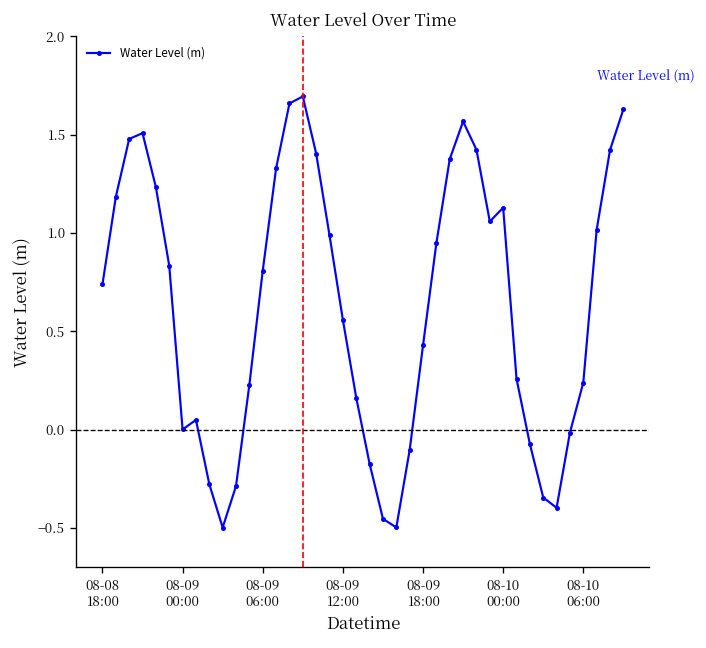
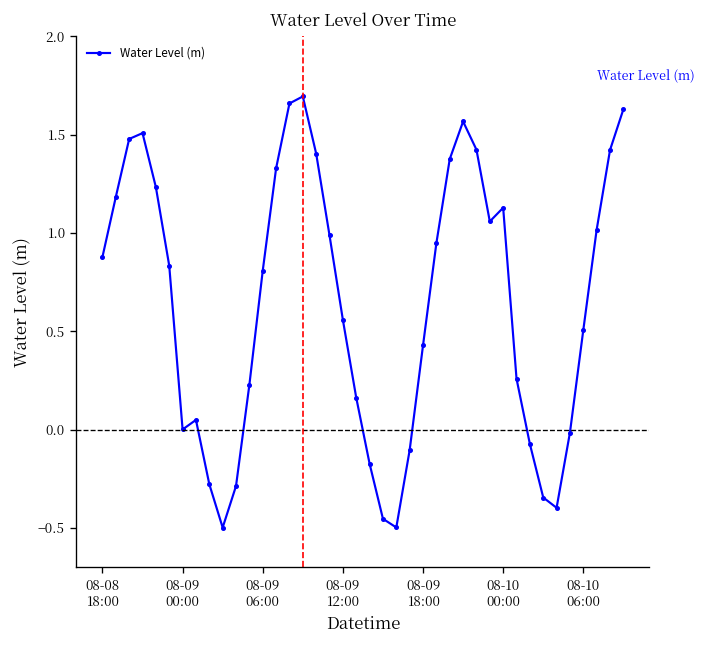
08-08 18:00: 0.74 -> 0.88
08-10 06:00: 0.24 -> 0.51
